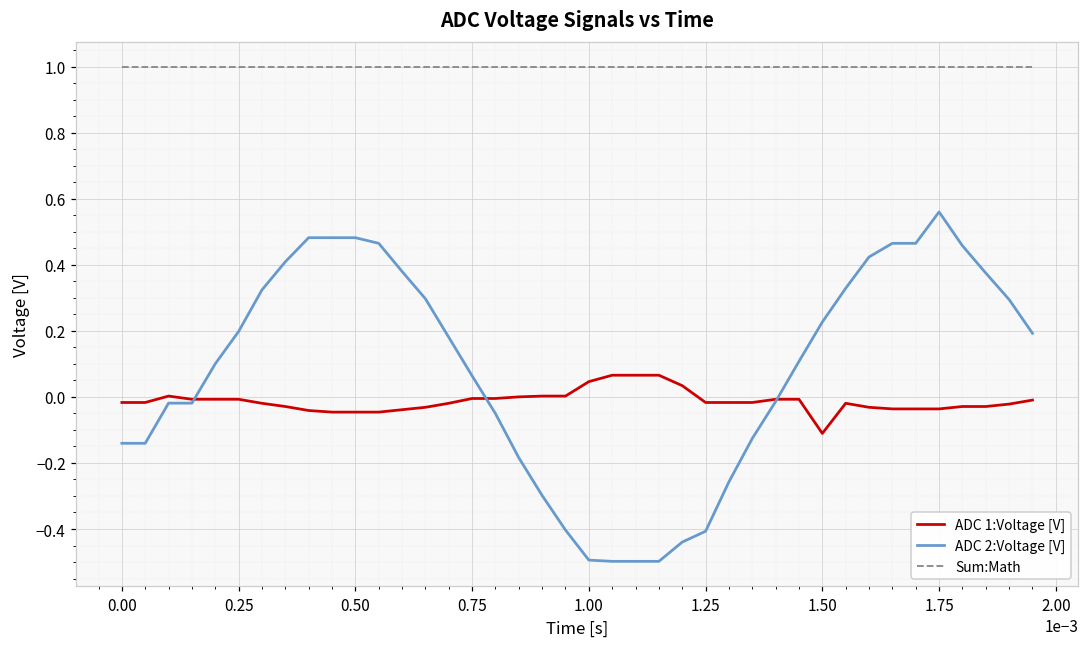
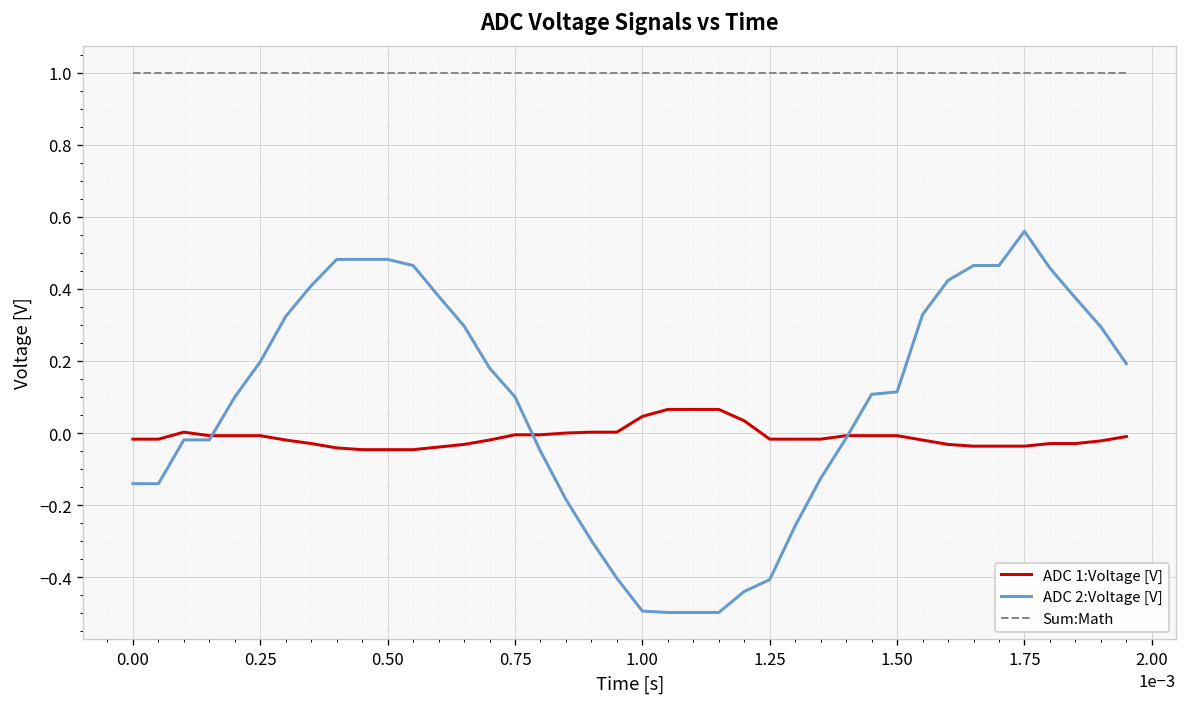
ADC 2:Voltage [V], 0.75: 0.06 -> 0.10
ADC 1:Voltage [V], 1.50: -0.11 -> -0.01
ADC 2:Voltage [V], 1.50: 0.23 -> 0.11
